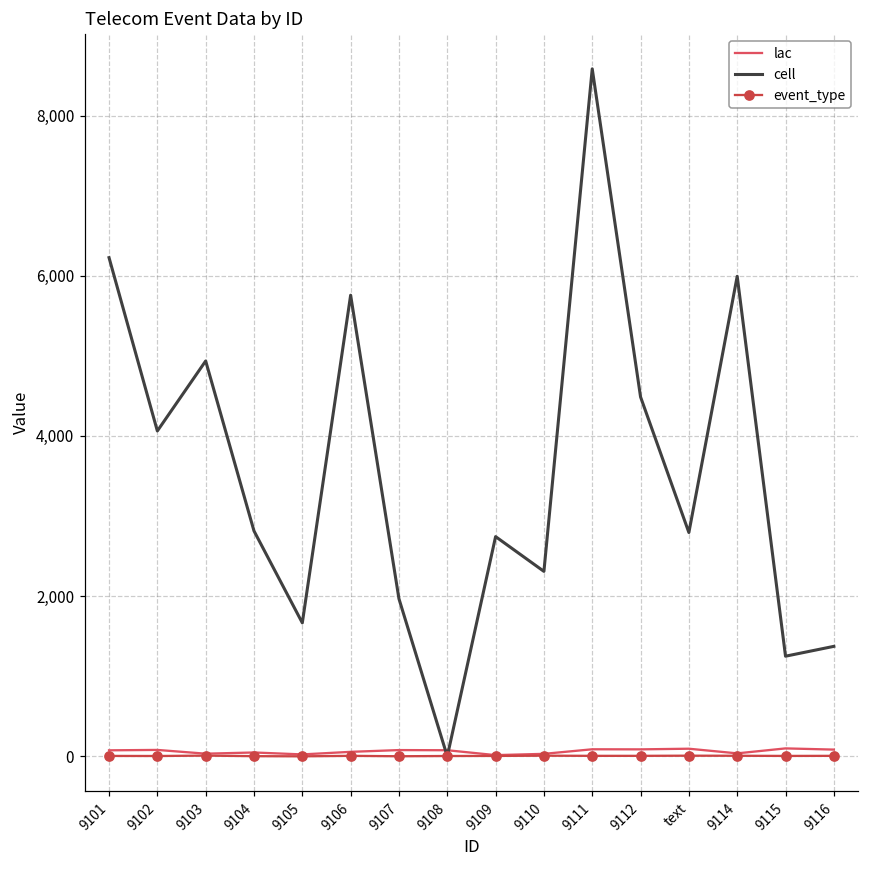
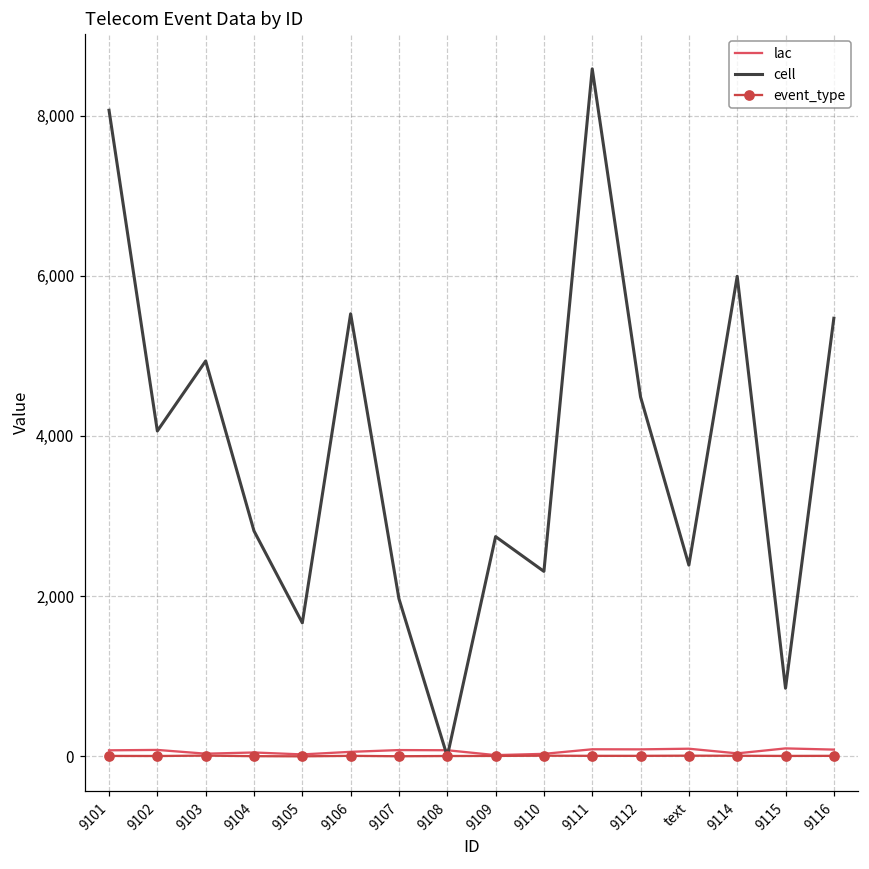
cell, 9101: 6,200 -> 8,100
cell, 9106: 5,800 -> 5,500
cell, text: 2,800 -> 2,400
cell, 9115: 1,300 -> 900
cell, 9116: 1,400 -> 5,500
